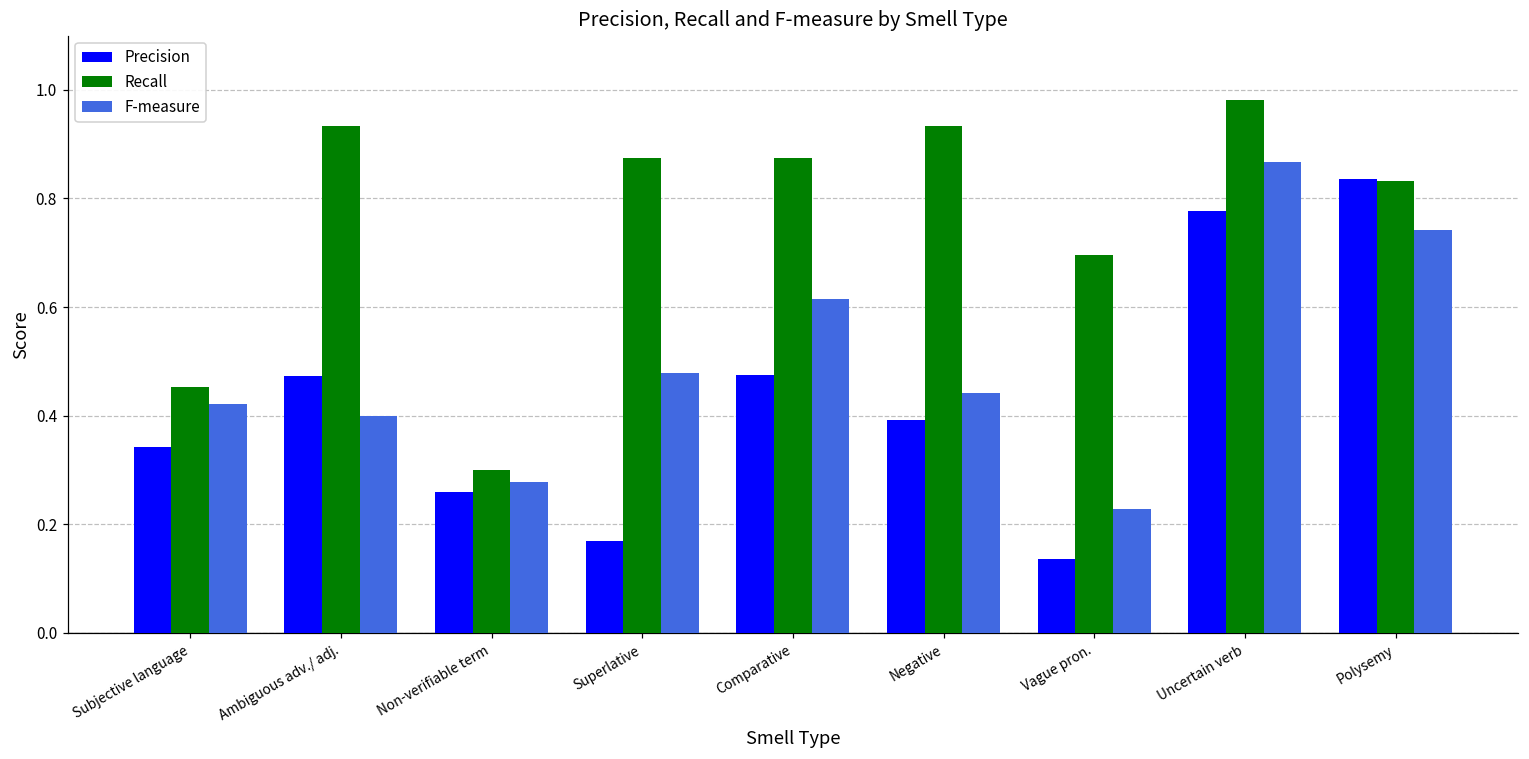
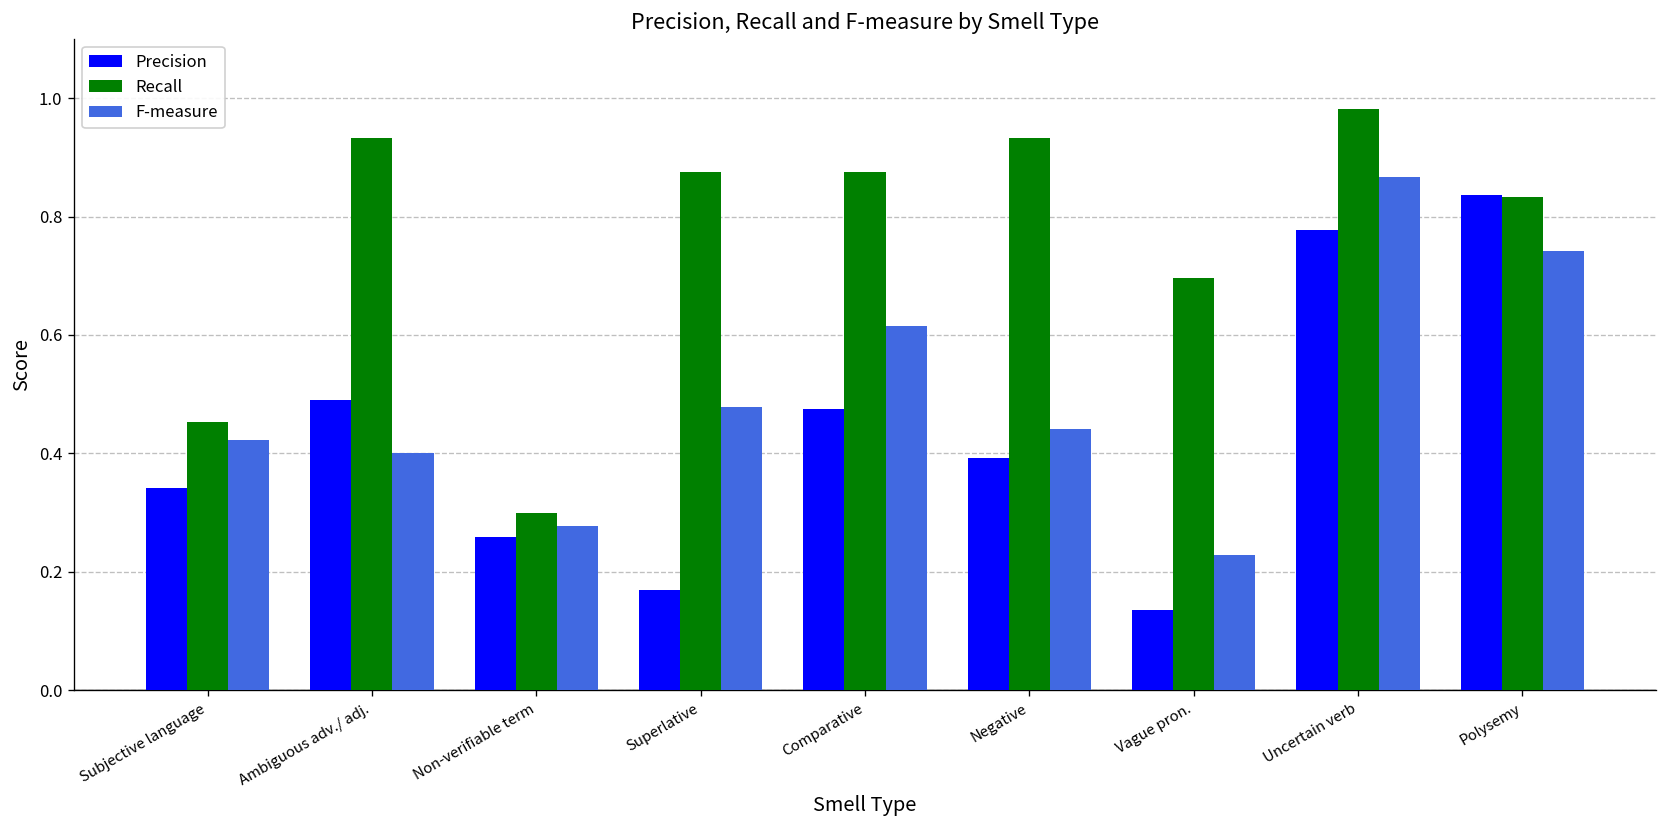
Precision, Ambiguous adv./ adj.: 0.47 -> 0.49
